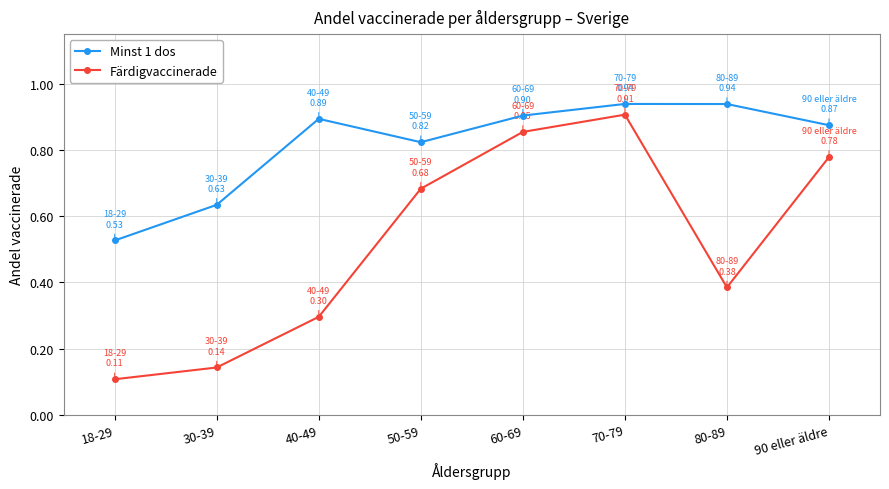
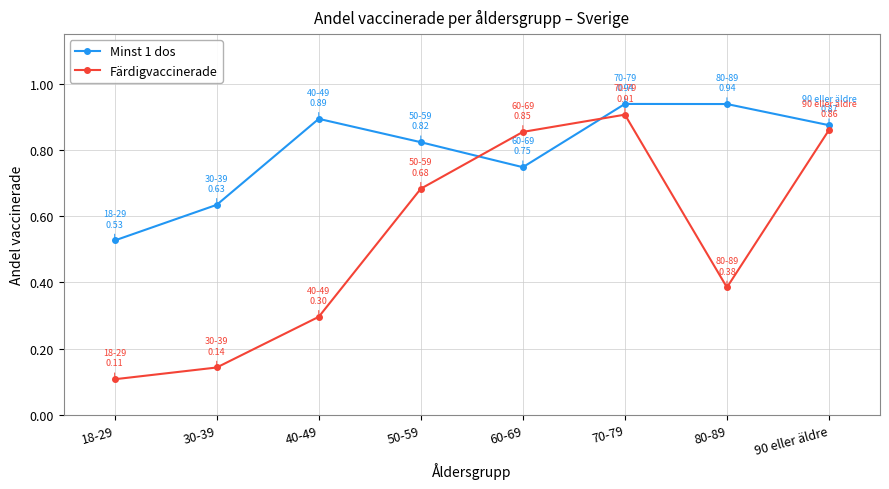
Minst 1 dos, 60-69: 0.90 -> 0.75
Färdigvaccinerade, 90 eller äldre: 0.78 -> 0.86
